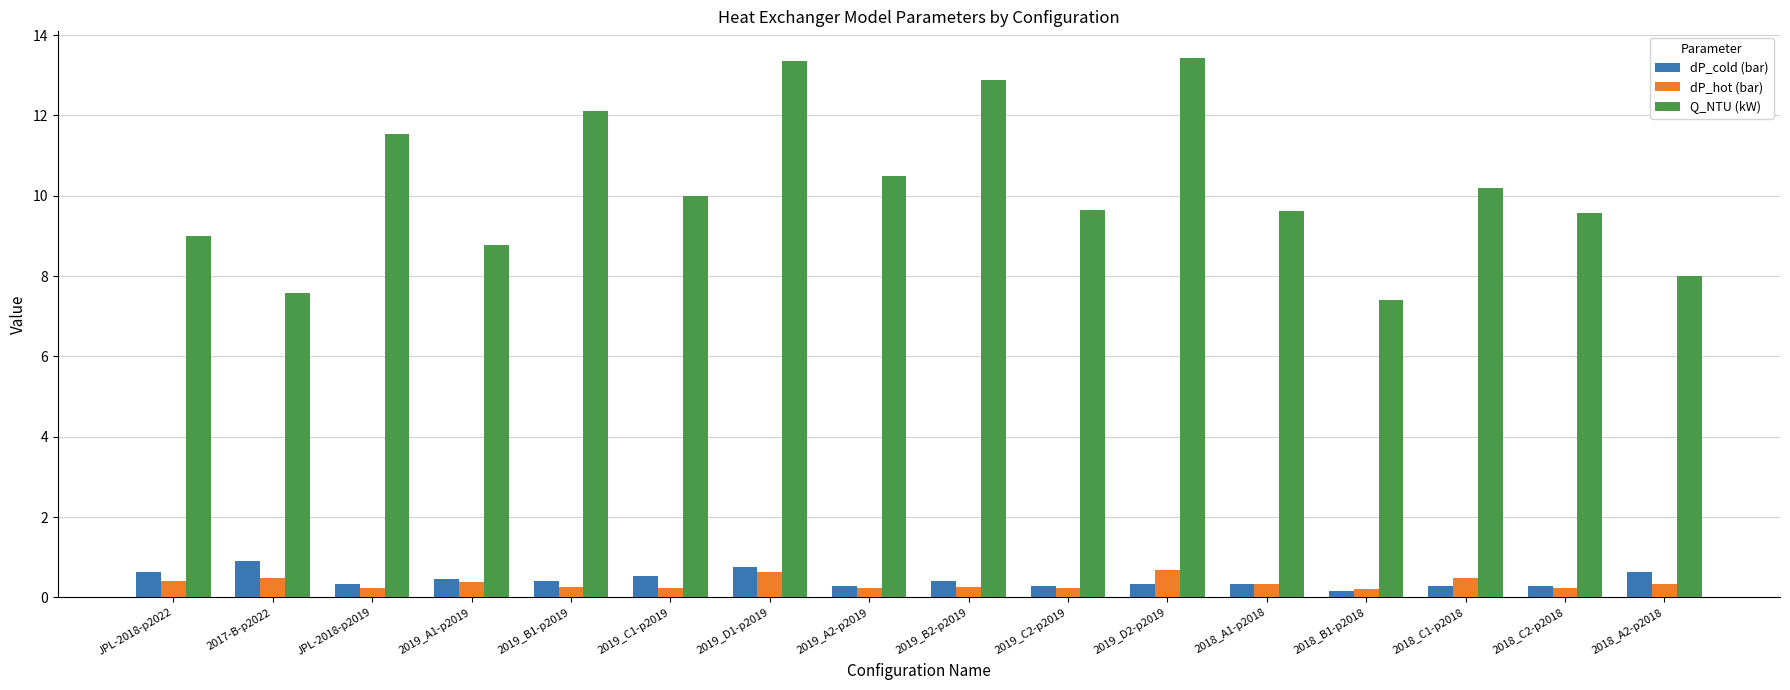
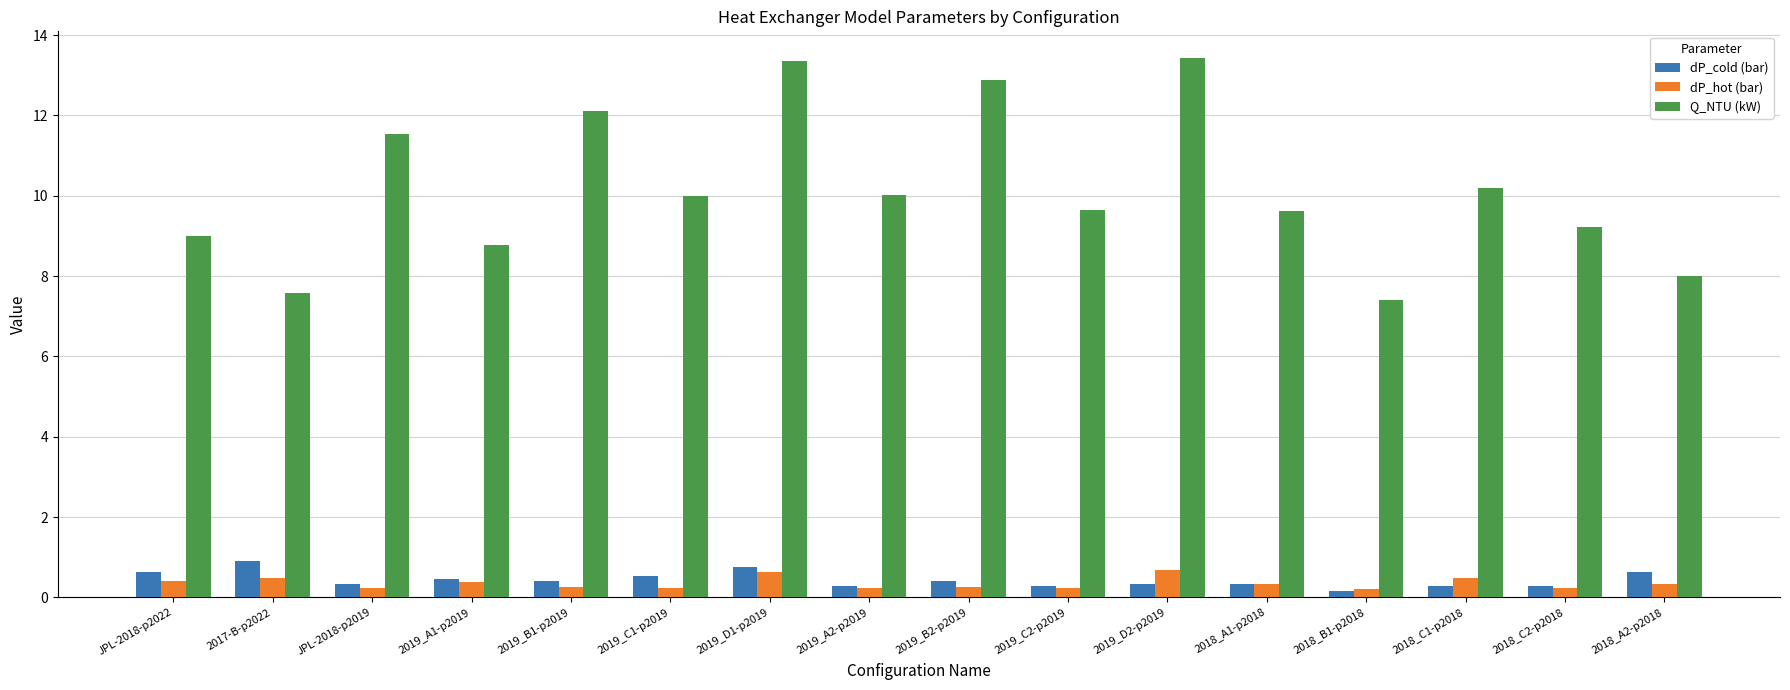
Q_NTU (kW), 2019_A2-p2019: 10.5 -> 10.0
Q_NTU (kW), 2018_C2-p2018: 9.6 -> 9.2
